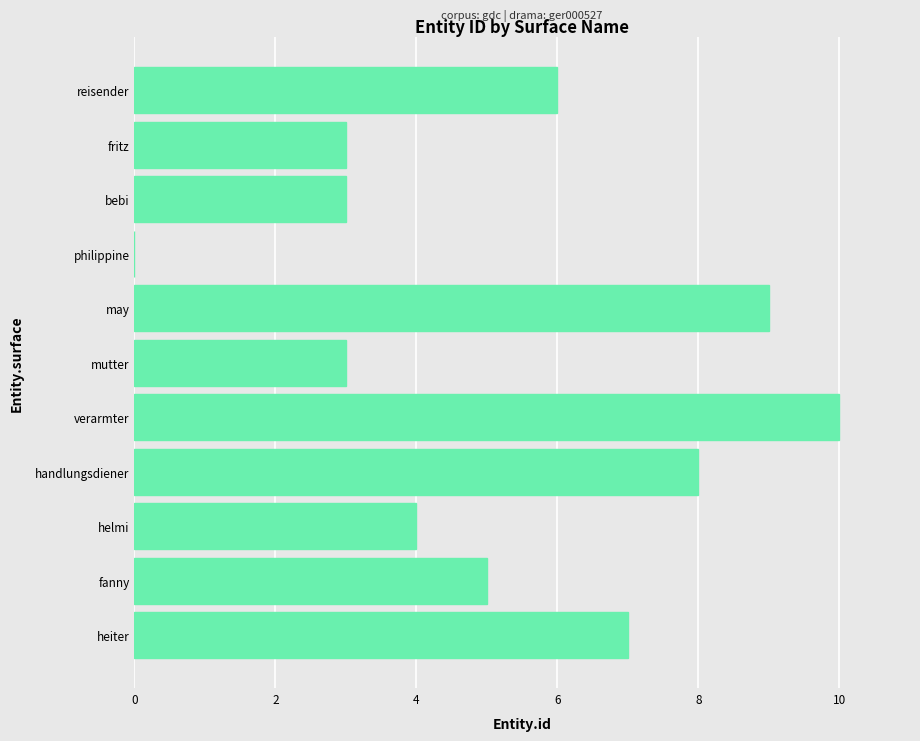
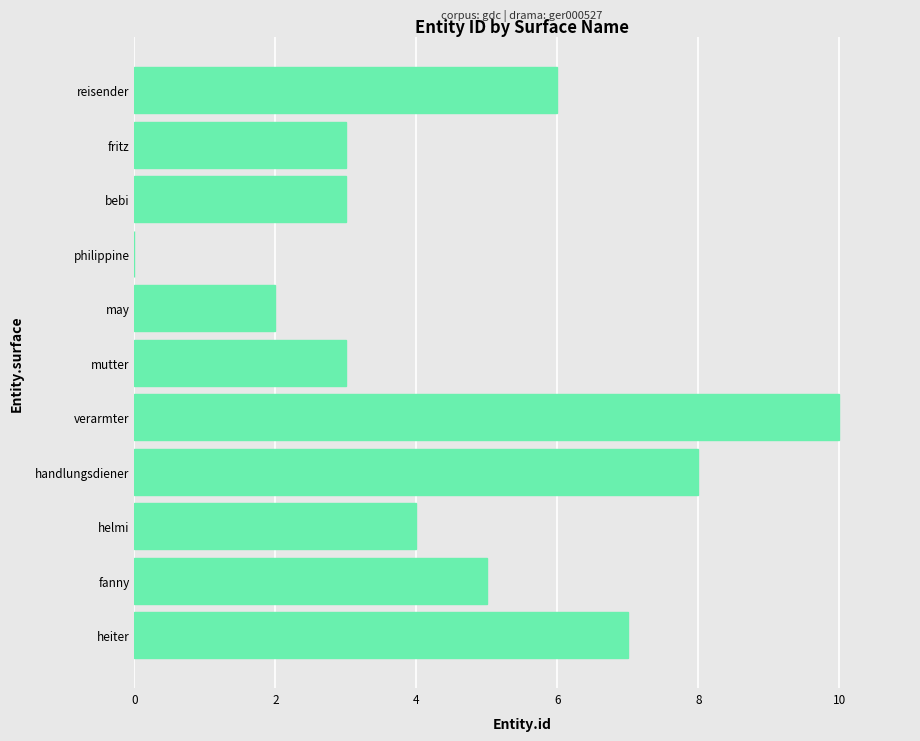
may: 9 -> 2
